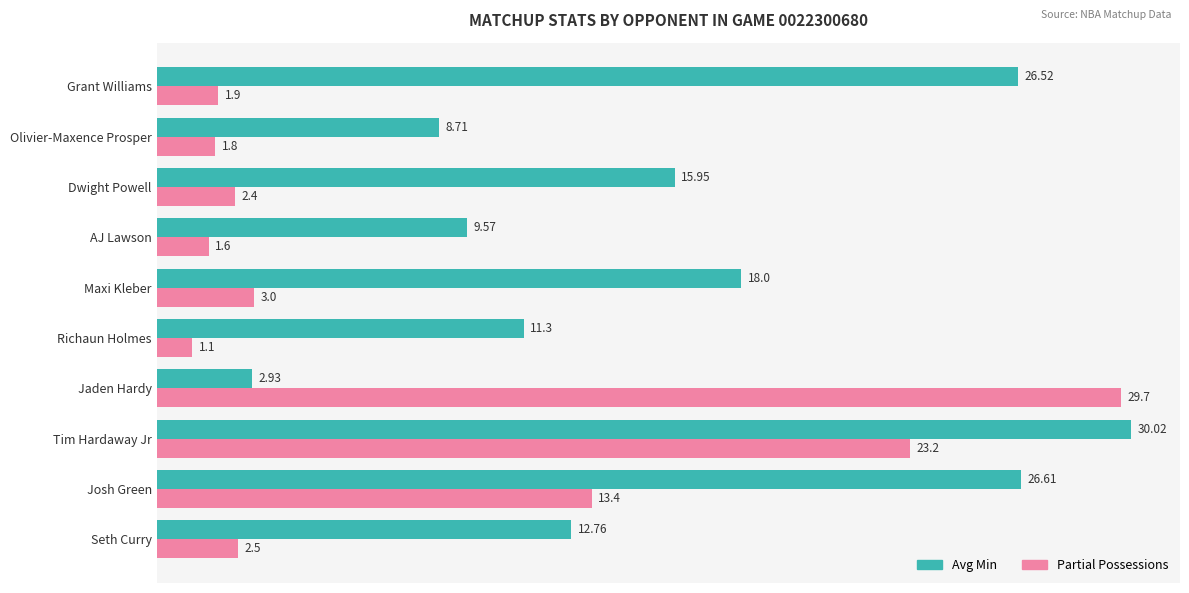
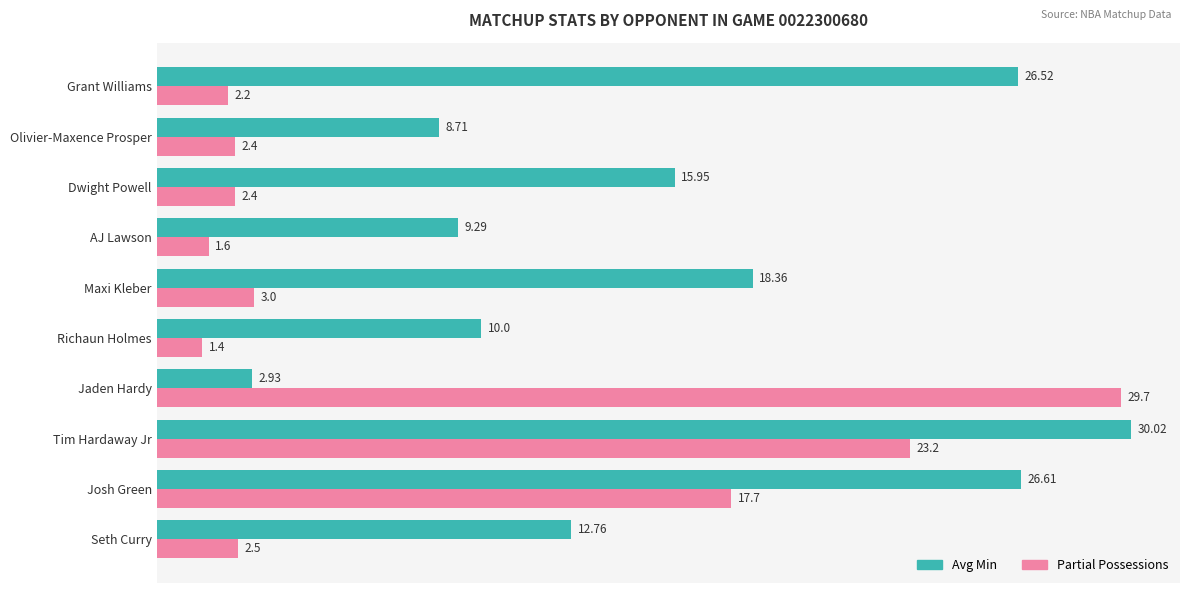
Partial Possessions, Grant Williams: 1.9 -> 2.2
Partial Possessions, Olivier-Maxence Prosper: 1.8 -> 2.4
Avg Min, AJ Lawson: 9.57 -> 9.29
Avg Min, Maxi Kleber: 18.0 -> 18.36
Avg Min, Richaun Holmes: 11.3 -> 10.0
Partial Possessions, Richaun Holmes: 1.1 -> 1.4
Partial Possessions, Josh Green: 13.4 -> 17.7
